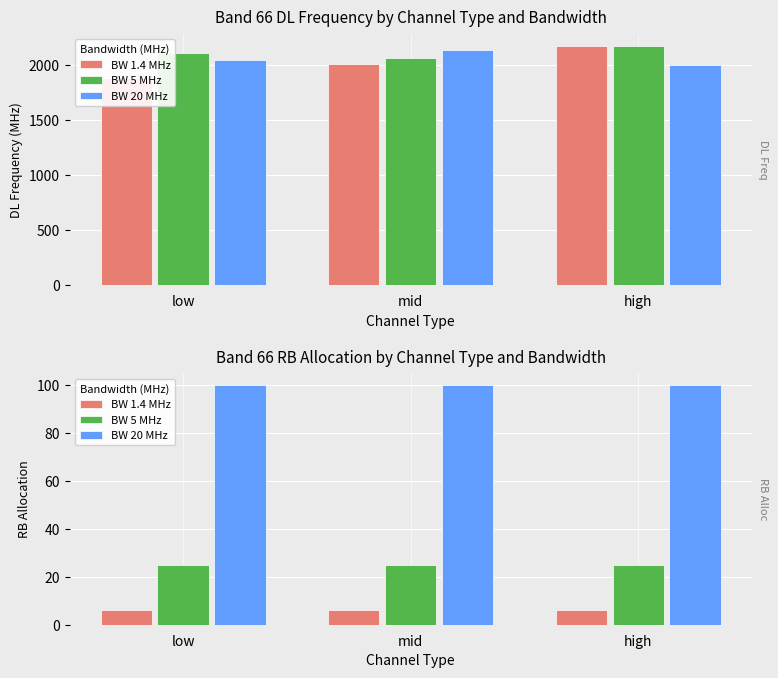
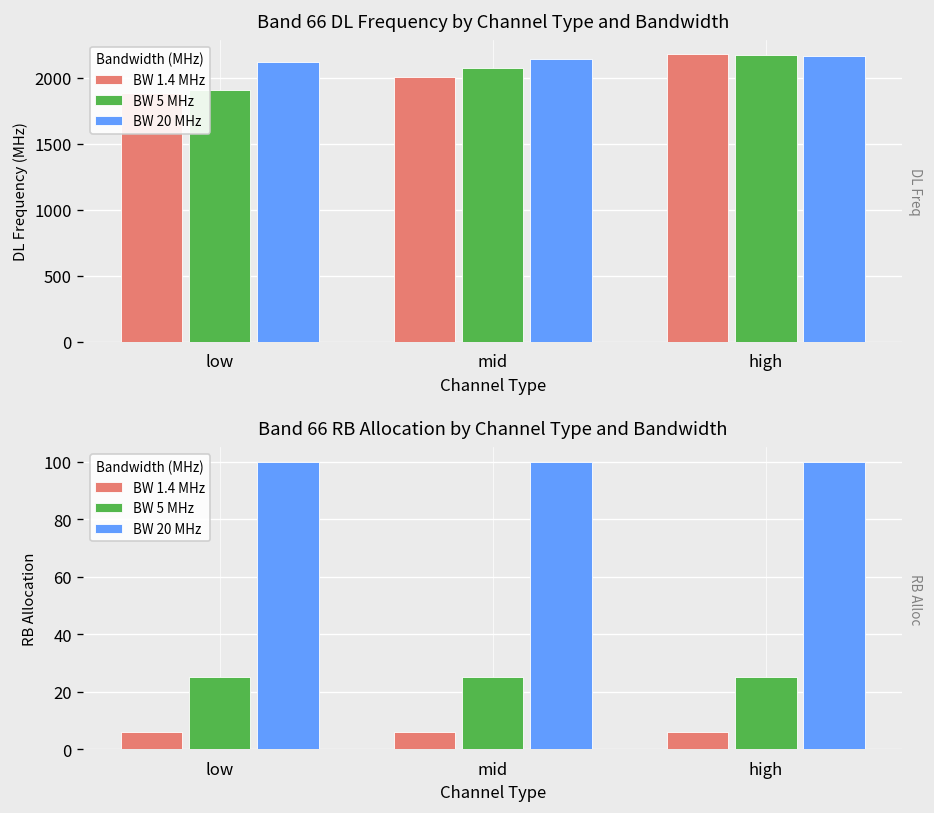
Band 66 DL Frequency by Channel Type and Bandwidth, BW 5 MHz, low: 2110 -> 1910
Band 66 DL Frequency by Channel Type and Bandwidth, BW 20 MHz, low: 2050 -> 2120
Band 66 DL Frequency by Channel Type and Bandwidth, BW 20 MHz, high: 2000 -> 2170
